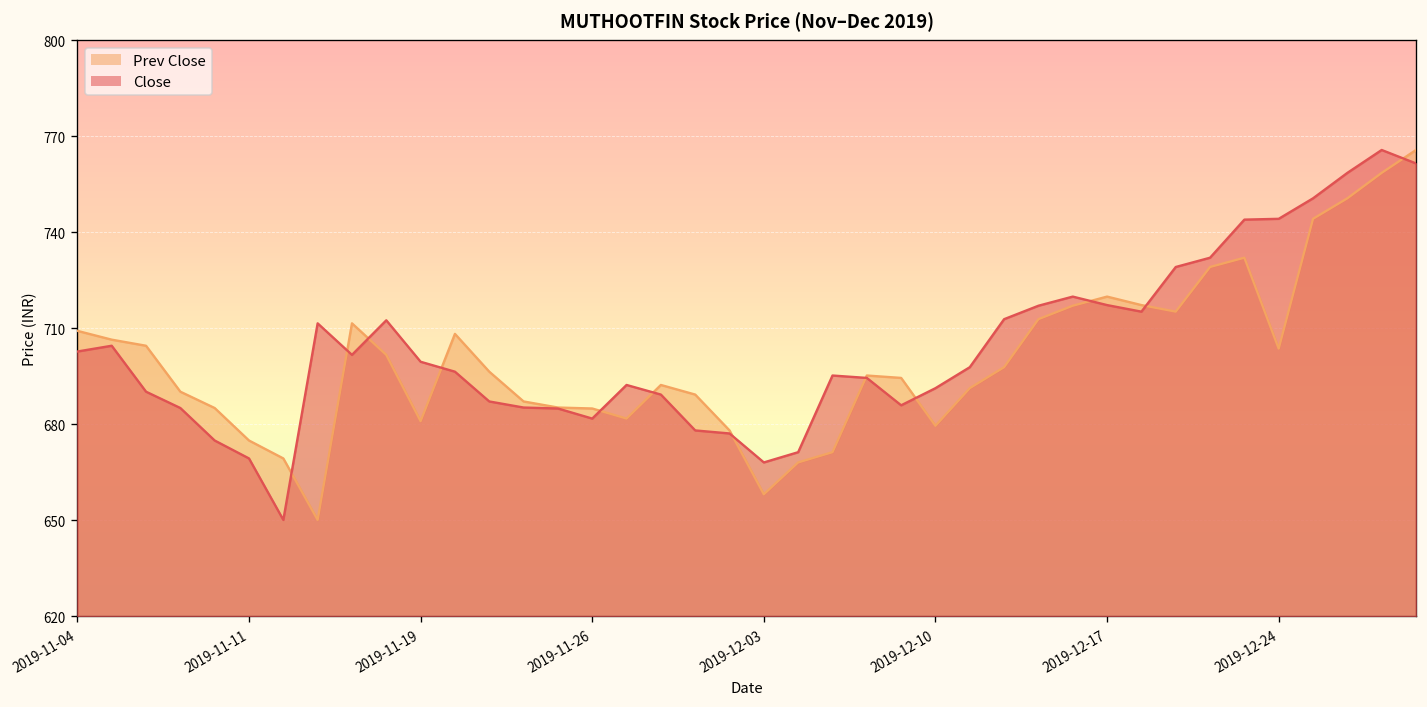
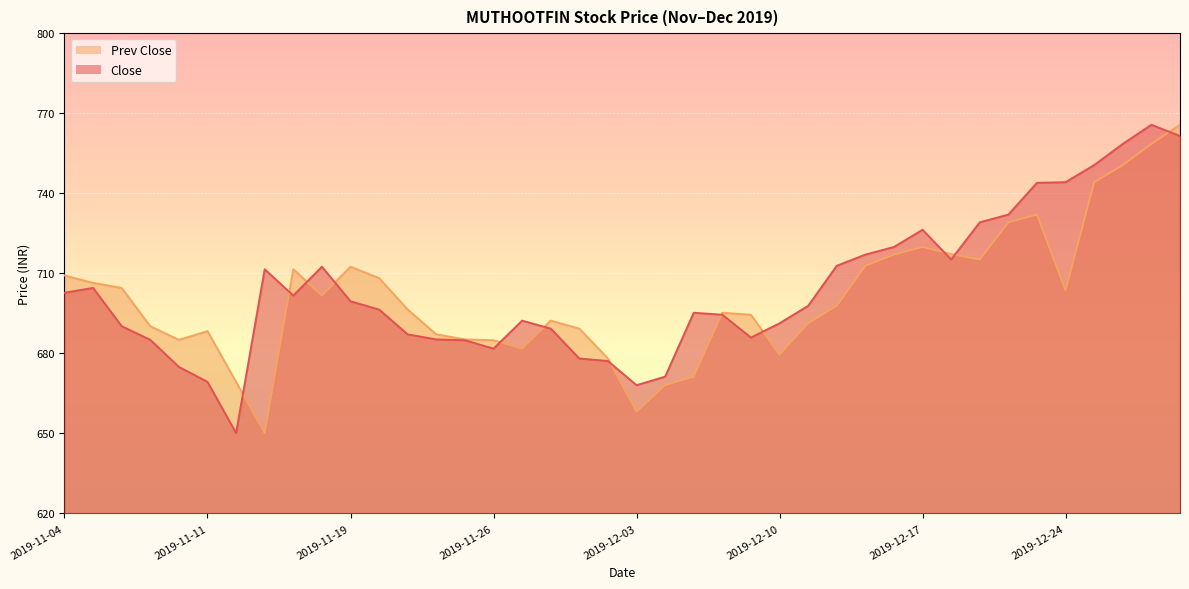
Prev Close, 2019-11-11: 675 -> 688
Prev Close, 2019-11-19: 681 -> 712
Close, 2019-12-17: 717 -> 726
